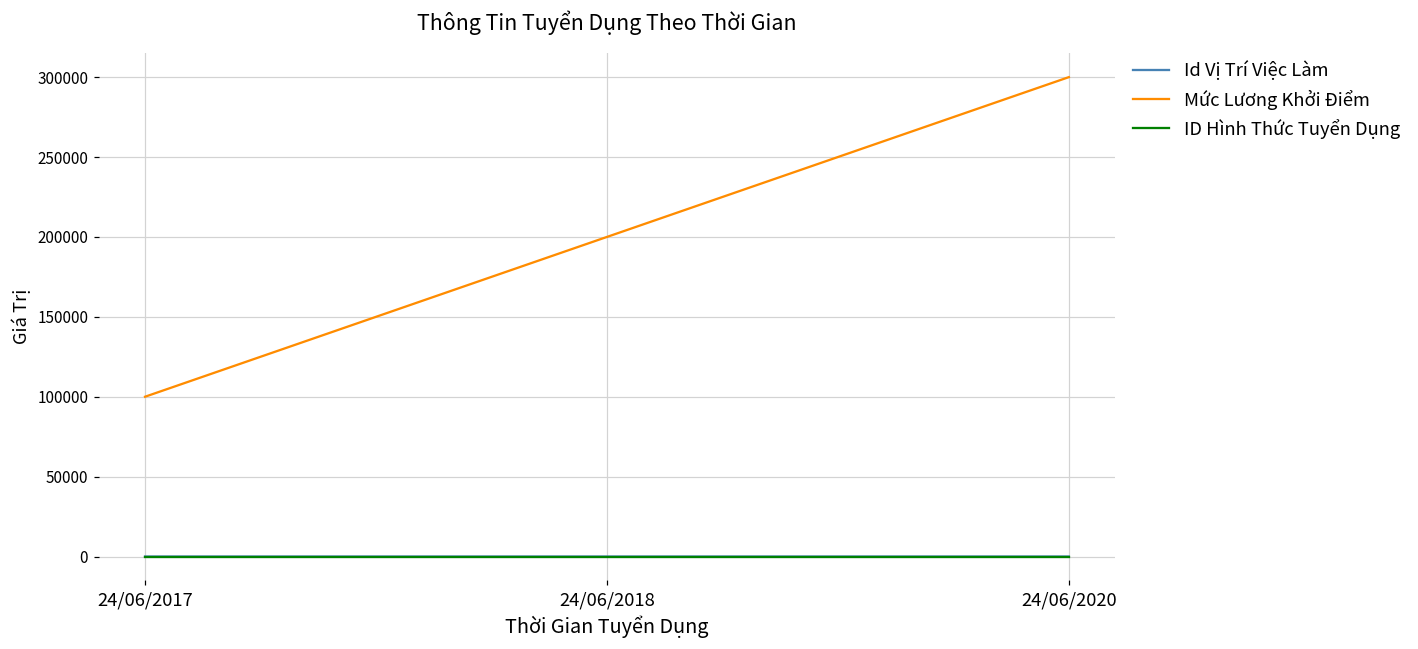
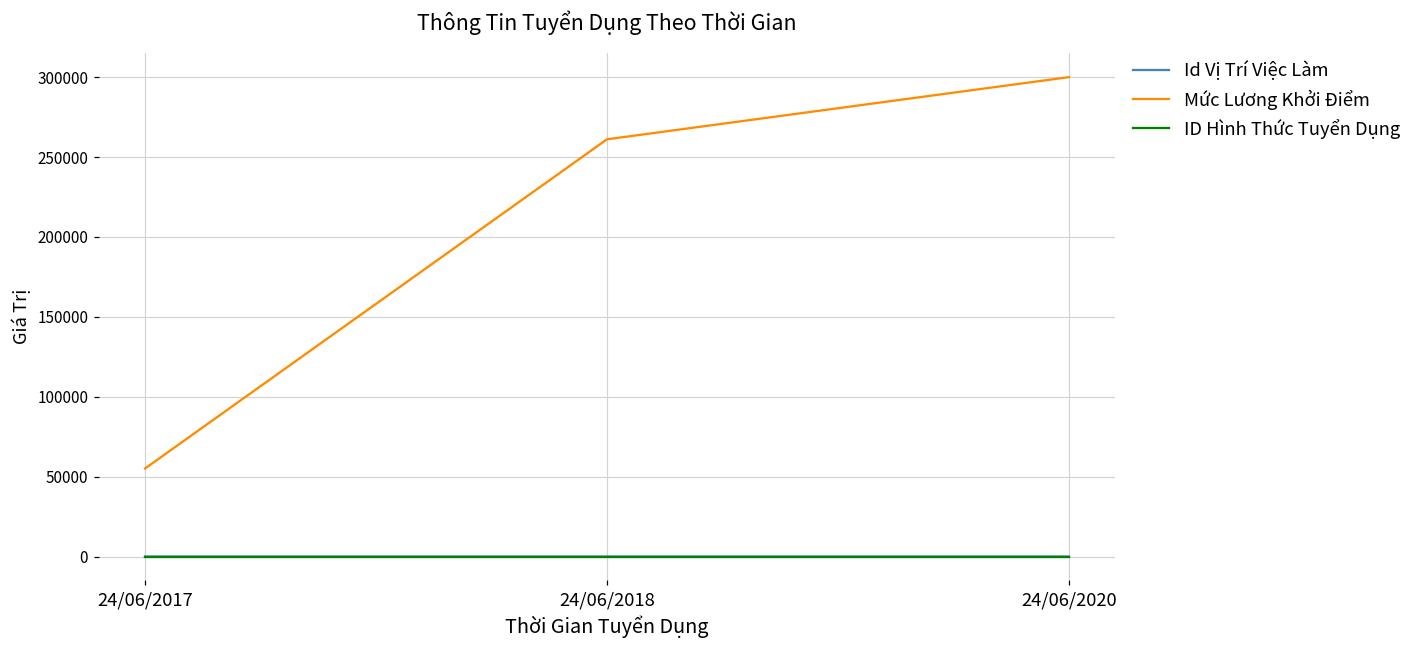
Mức Lương Khởi Điểm, 24/06/2017: 100000 -> 55000
Mức Lương Khởi Điểm, 24/06/2018: 200000 -> 261000
